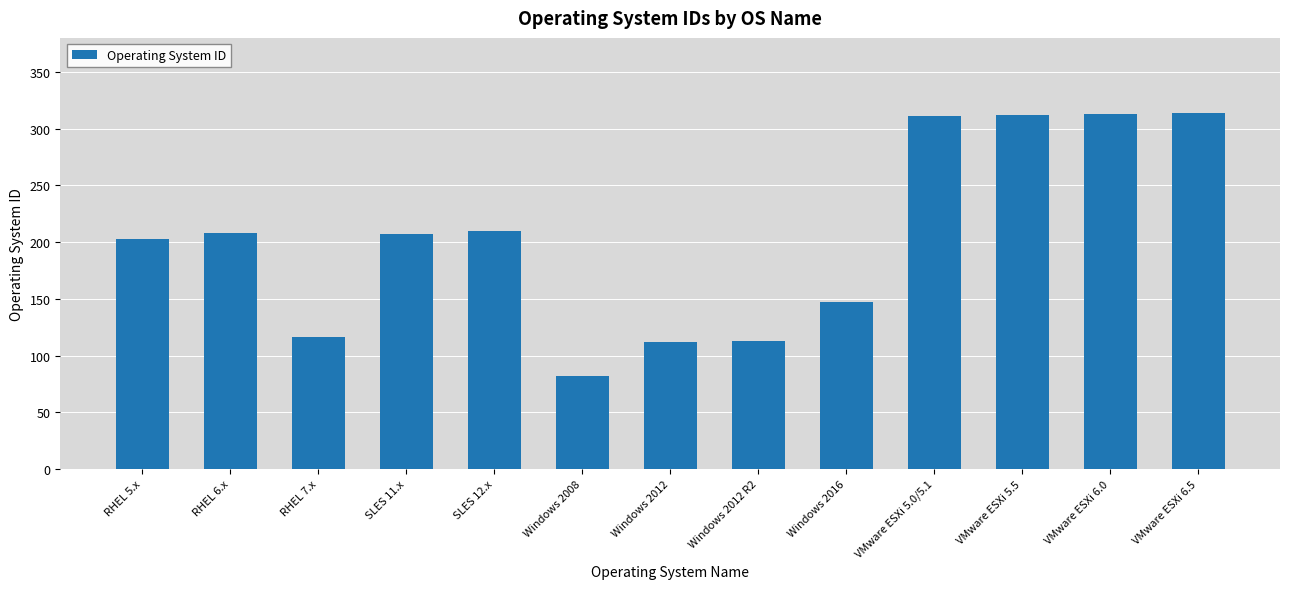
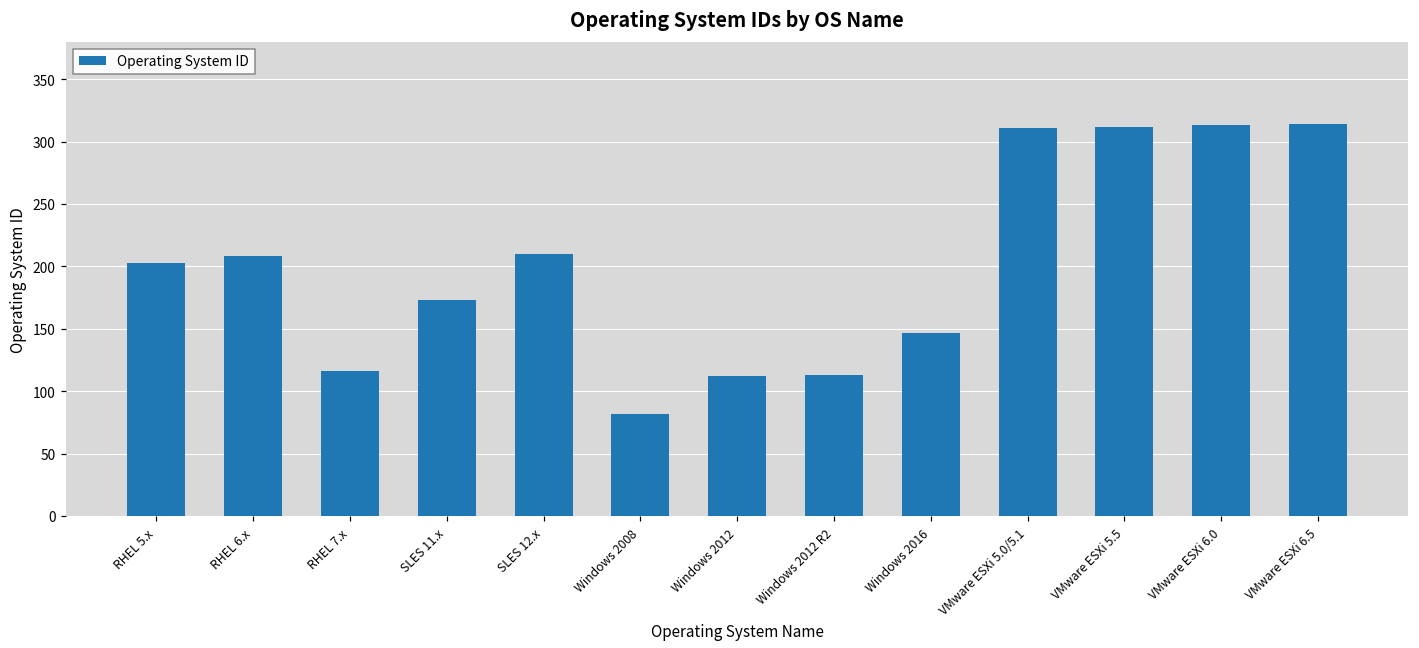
SLES 11.x: 207 -> 173
